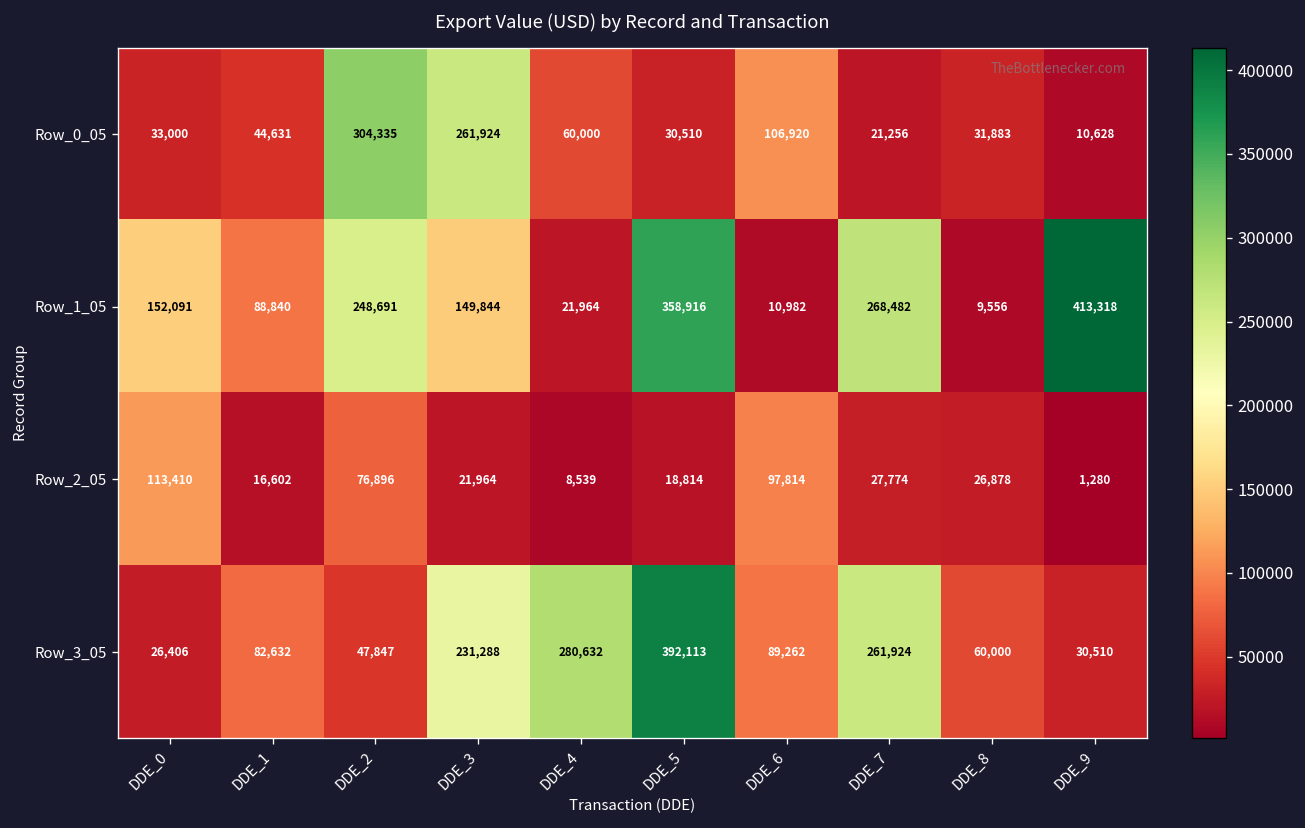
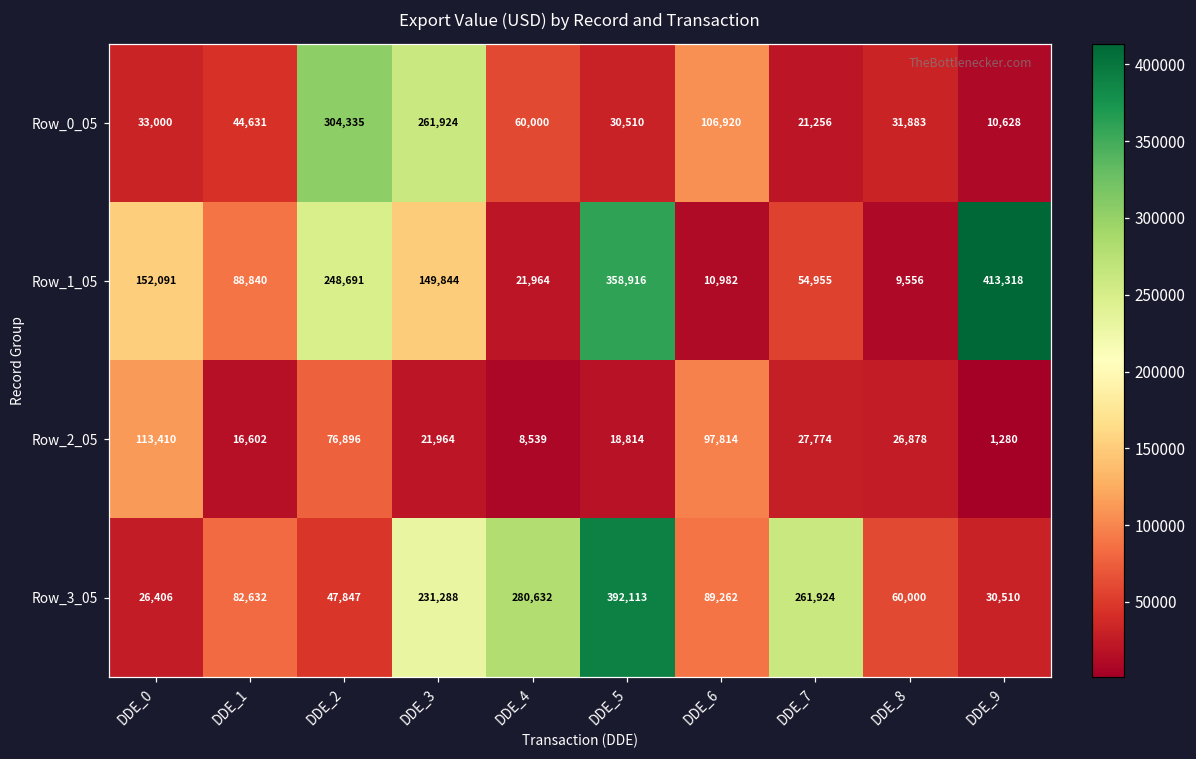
Row_1_05, DDE_7: 268,482 -> 54,955
